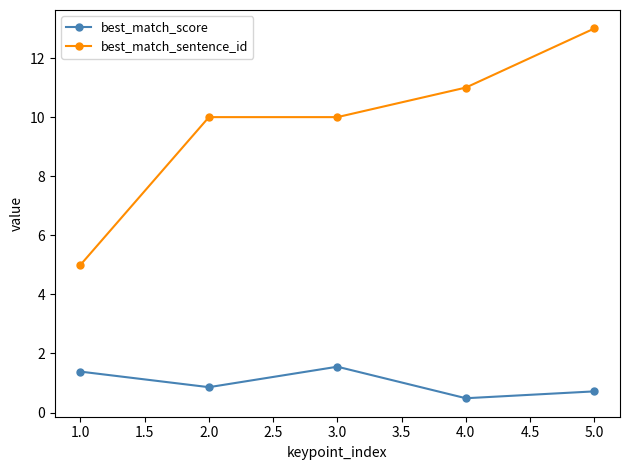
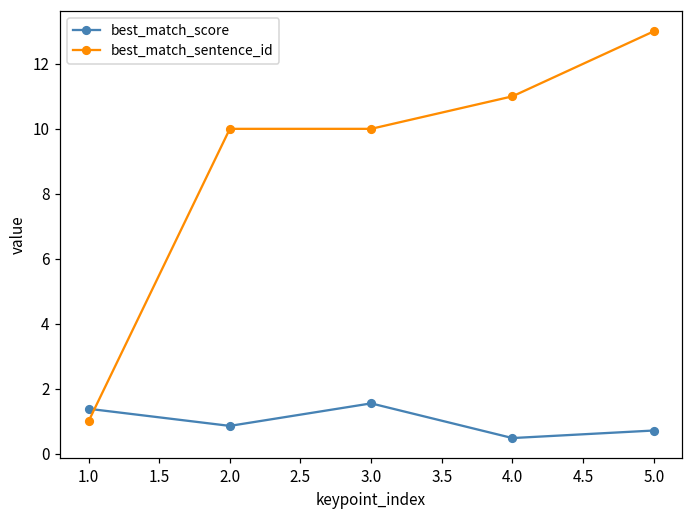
best_match_sentence_id, 1.0: 5 -> 1
